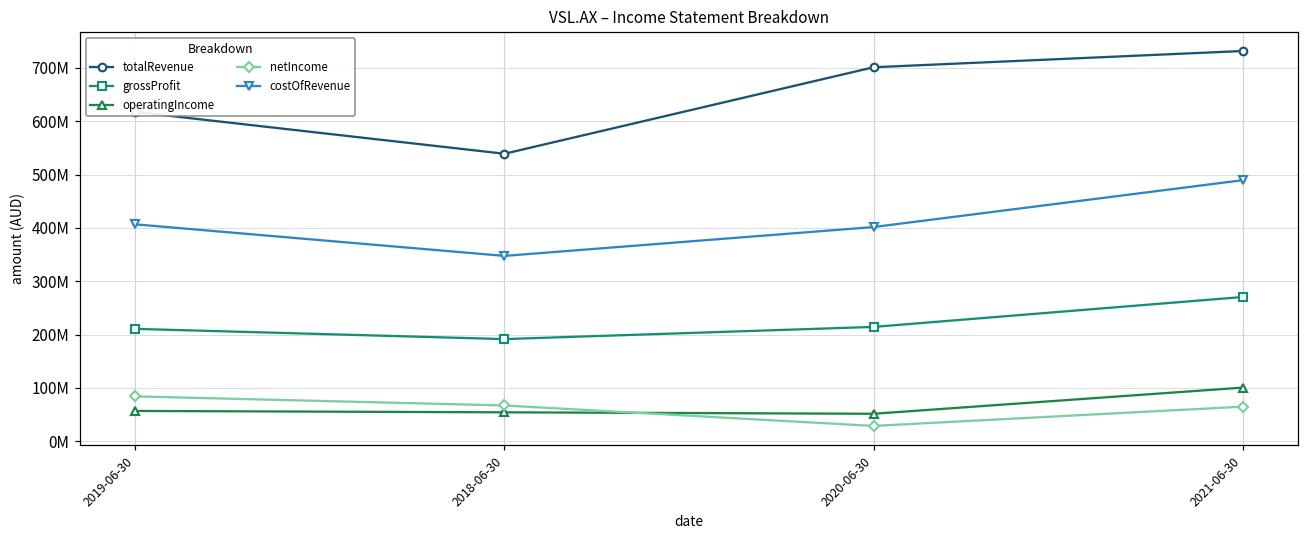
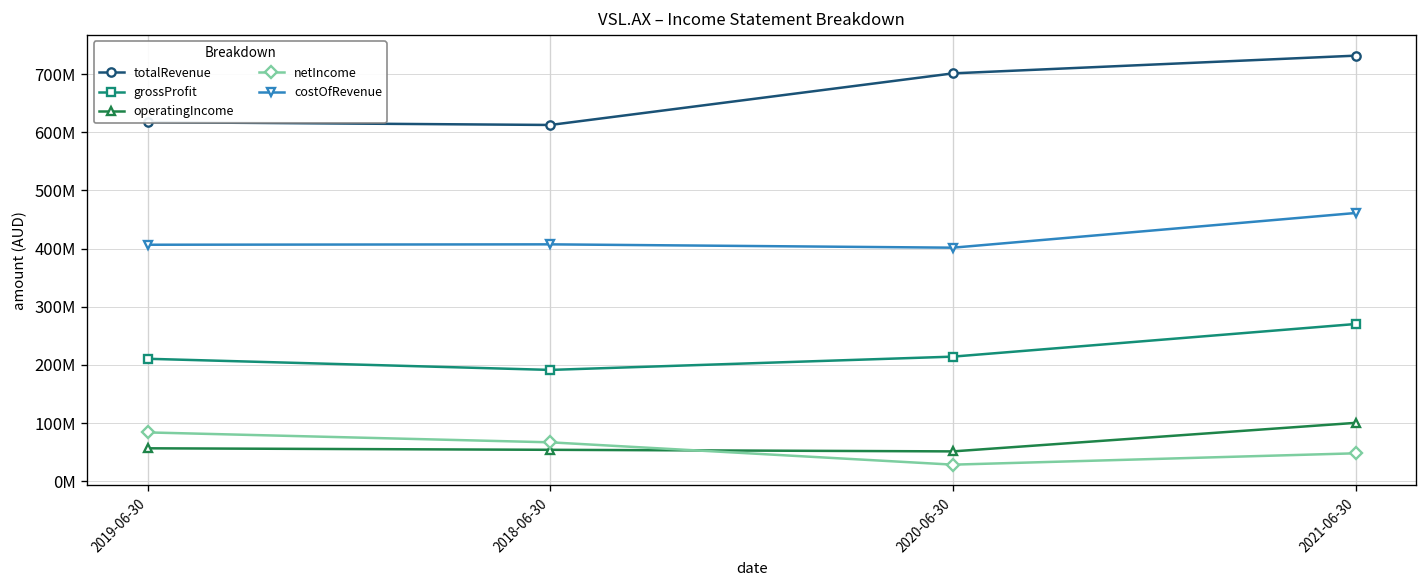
totalRevenue, 2018-06-30: 540000000 -> 610000000
costOfRevenue, 2018-06-30: 350000000 -> 410000000
netIncome, 2021-06-30: 60000000 -> 50000000
costOfRevenue, 2021-06-30: 490000000 -> 460000000
